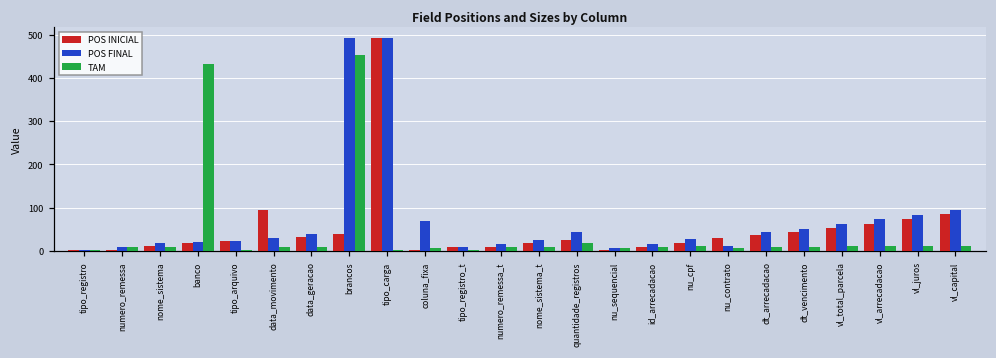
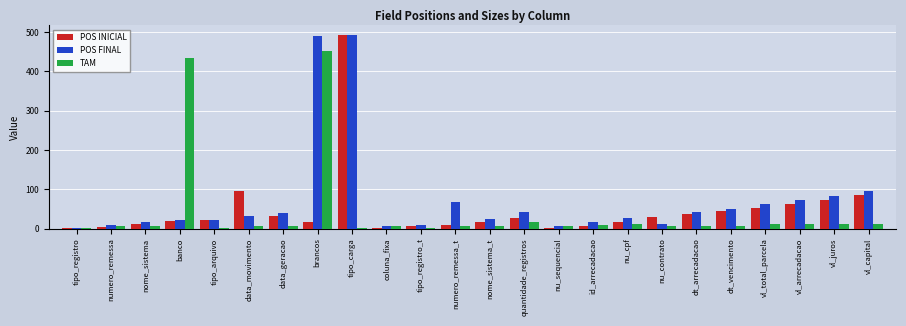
POS INICIAL, brancos: 40 -> 20
POS FINAL, coluna_fixa: 70 -> 10
POS FINAL, numero_remessa_t: 20 -> 70
